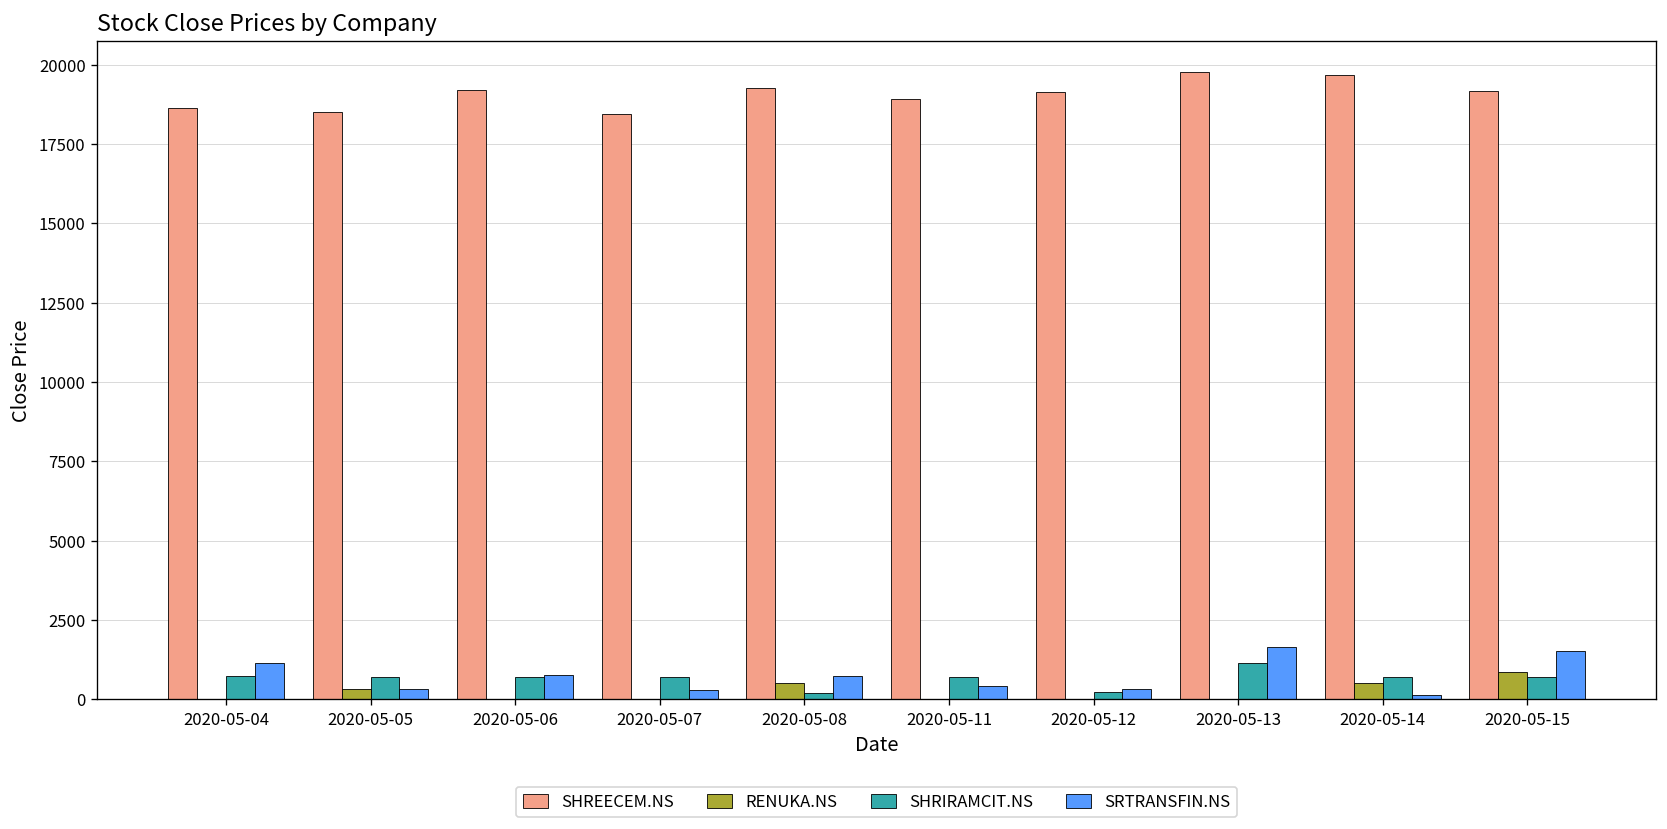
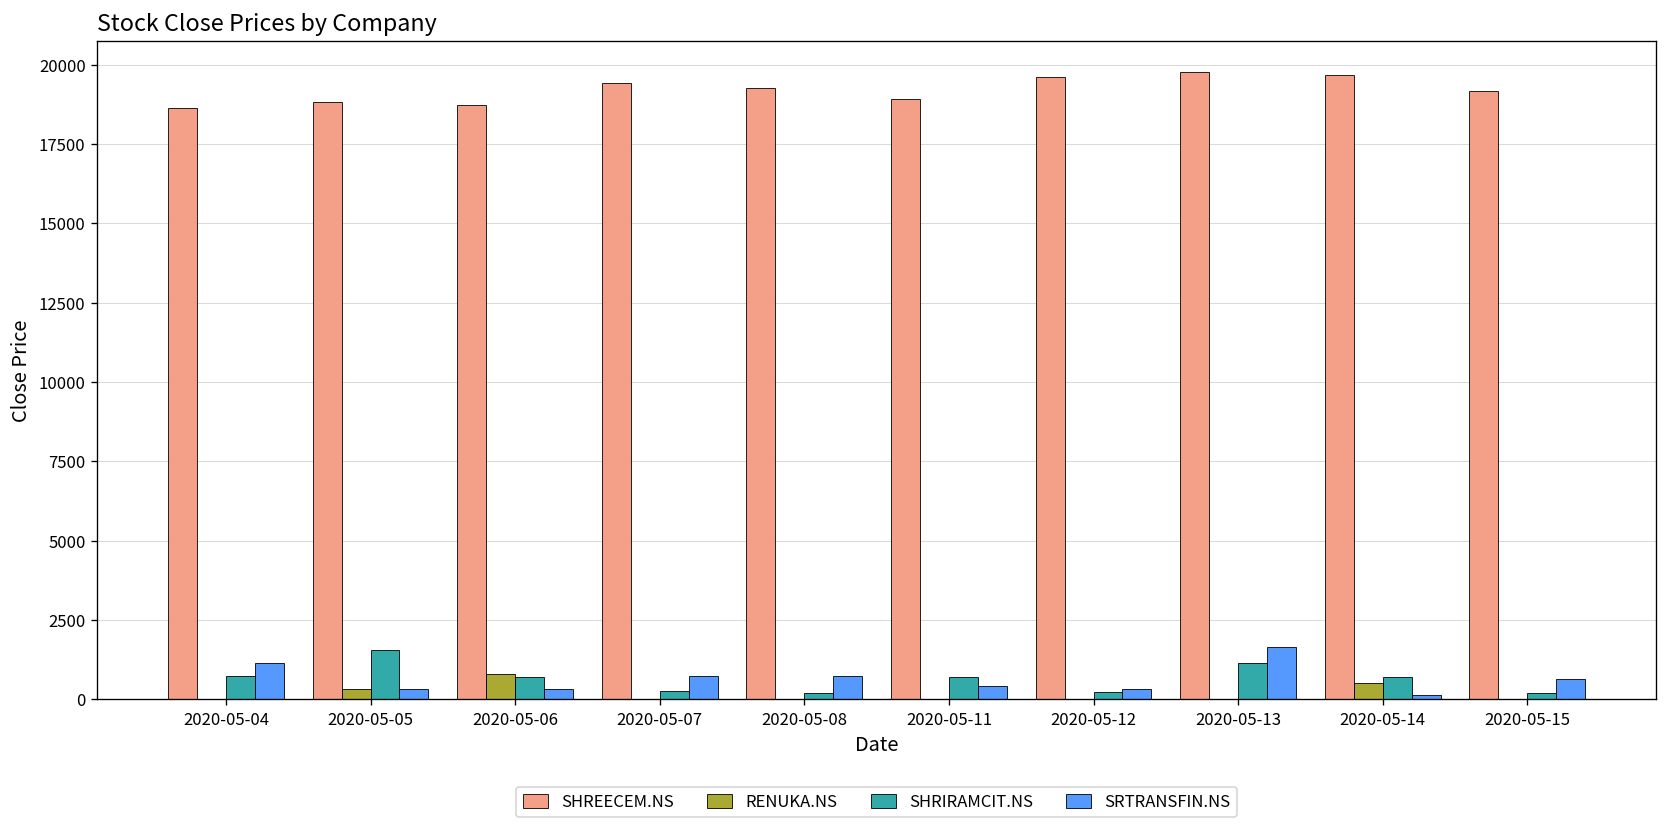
SHREECEM.NS, 2020-05-05: 18500 -> 18800
SHRIRAMCIT.NS, 2020-05-05: 700 -> 1600
SHREECEM.NS, 2020-05-06: 19200 -> 18700
RENUKA.NS, 2020-05-06: 0 -> 800
SRTRANSFIN.NS, 2020-05-06: 800 -> 300
SHREECEM.NS, 2020-05-07: 18400 -> 19400
SHRIRAMCIT.NS, 2020-05-07: 700 -> 300
SRTRANSFIN.NS, 2020-05-07: 300 -> 800
RENUKA.NS, 2020-05-08: 500 -> 0
SHREECEM.NS, 2020-05-12: 19100 -> 19600
RENUKA.NS, 2020-05-15: 900 -> 0
SHRIRAMCIT.NS, 2020-05-15: 700 -> 200
SRTRANSFIN.NS, 2020-05-15: 1500 -> 600
